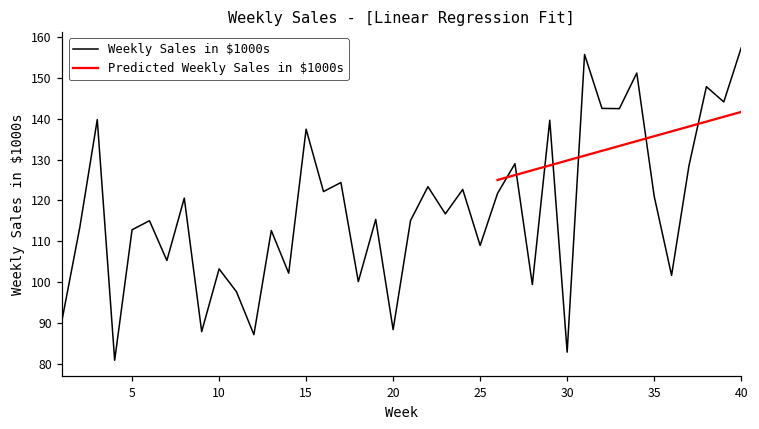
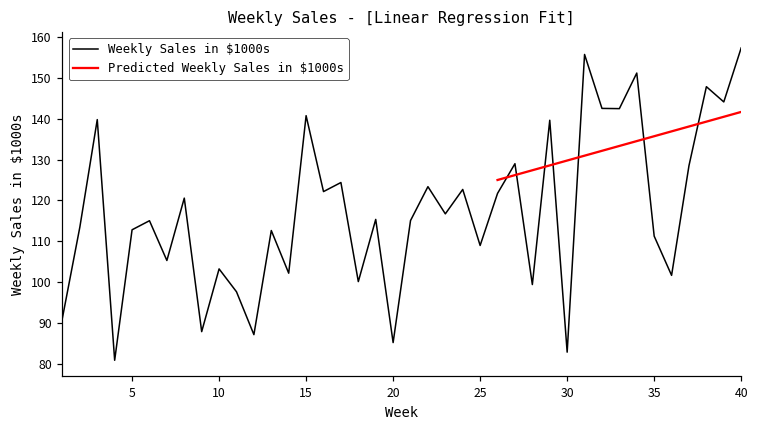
Weekly Sales in $1000s, 15: 137 -> 141
Weekly Sales in $1000s, 20: 88 -> 85
Weekly Sales in $1000s, 35: 121 -> 111
